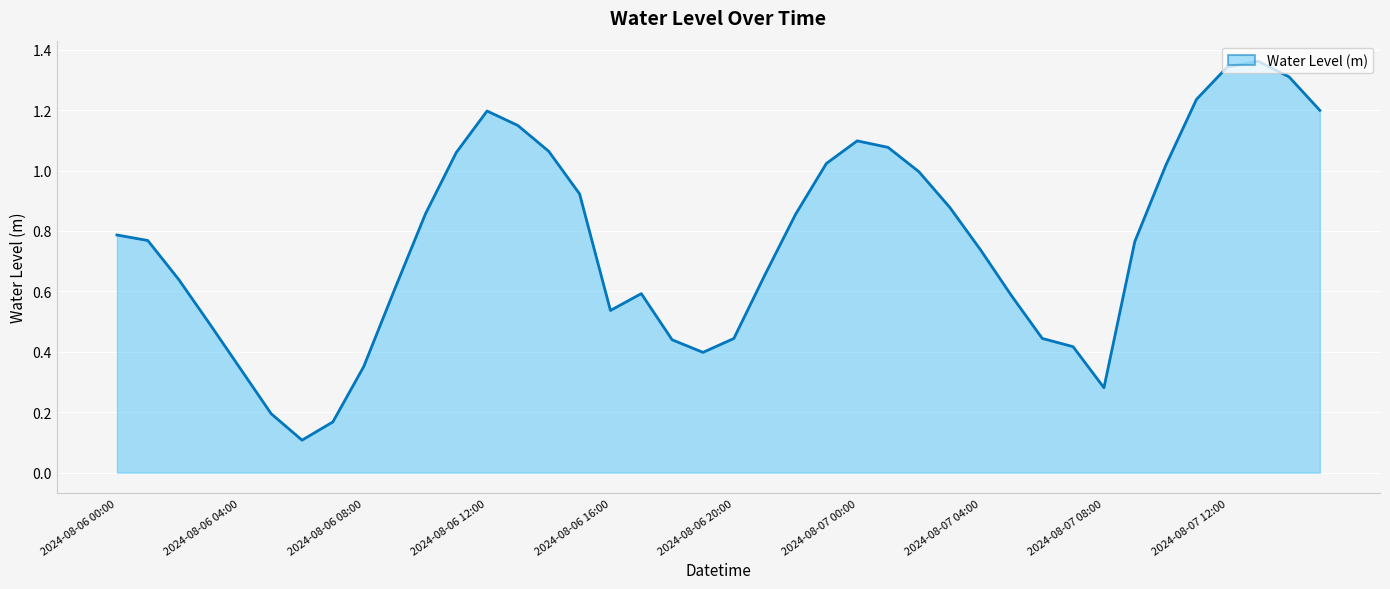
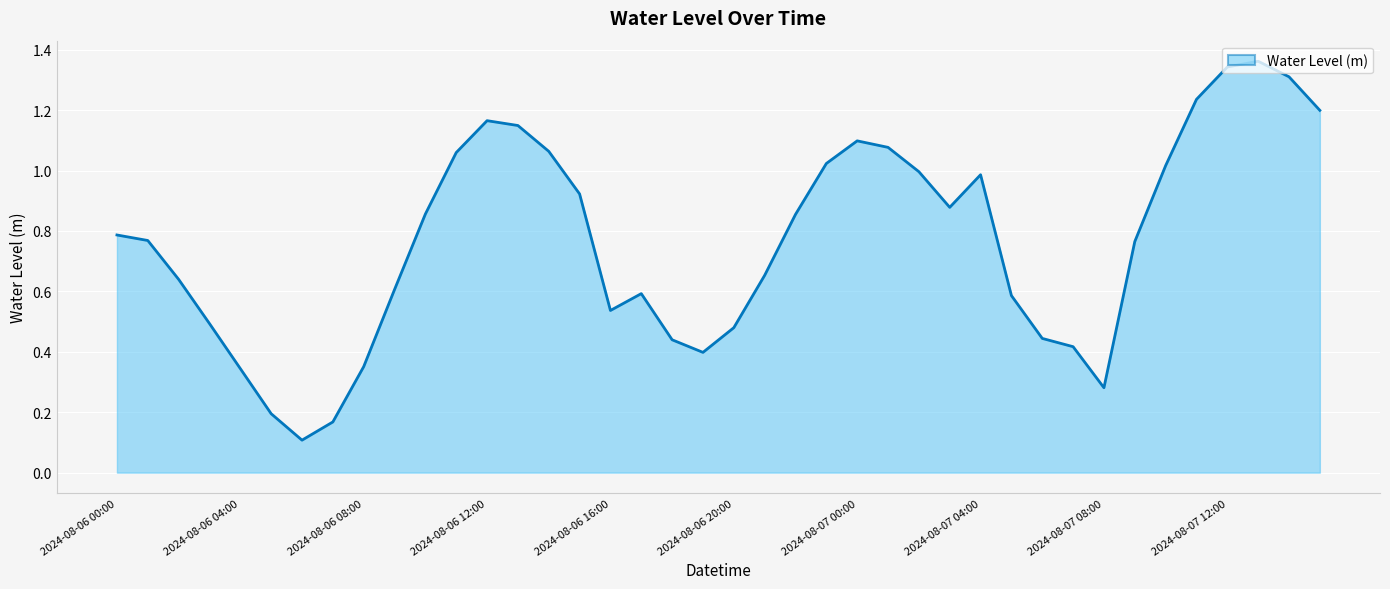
2024-08-06 12:00: 1.20 -> 1.16
2024-08-06 20:00: 0.44 -> 0.48
2024-08-07 04:00: 0.74 -> 0.99
